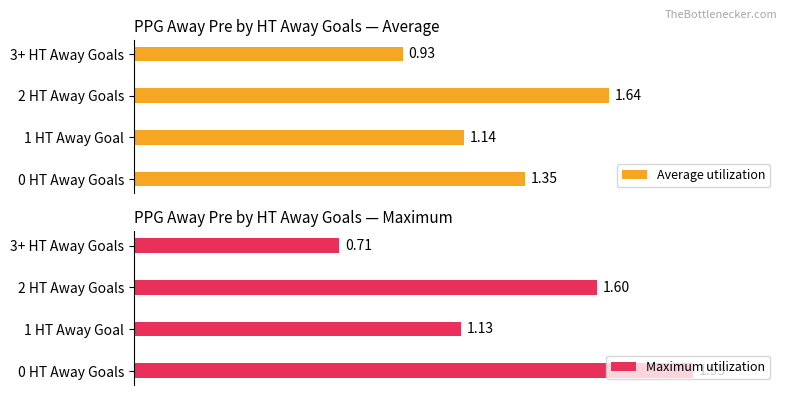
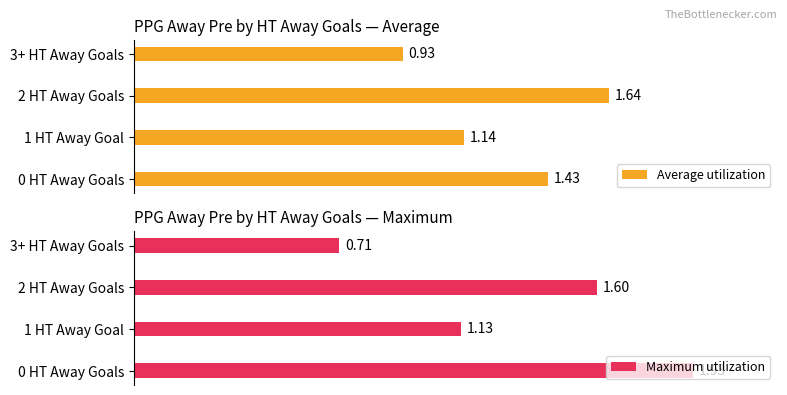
PPG Away Pre by HT Away Goals — Average, 0 HT Away Goals: 1.35 -> 1.43
